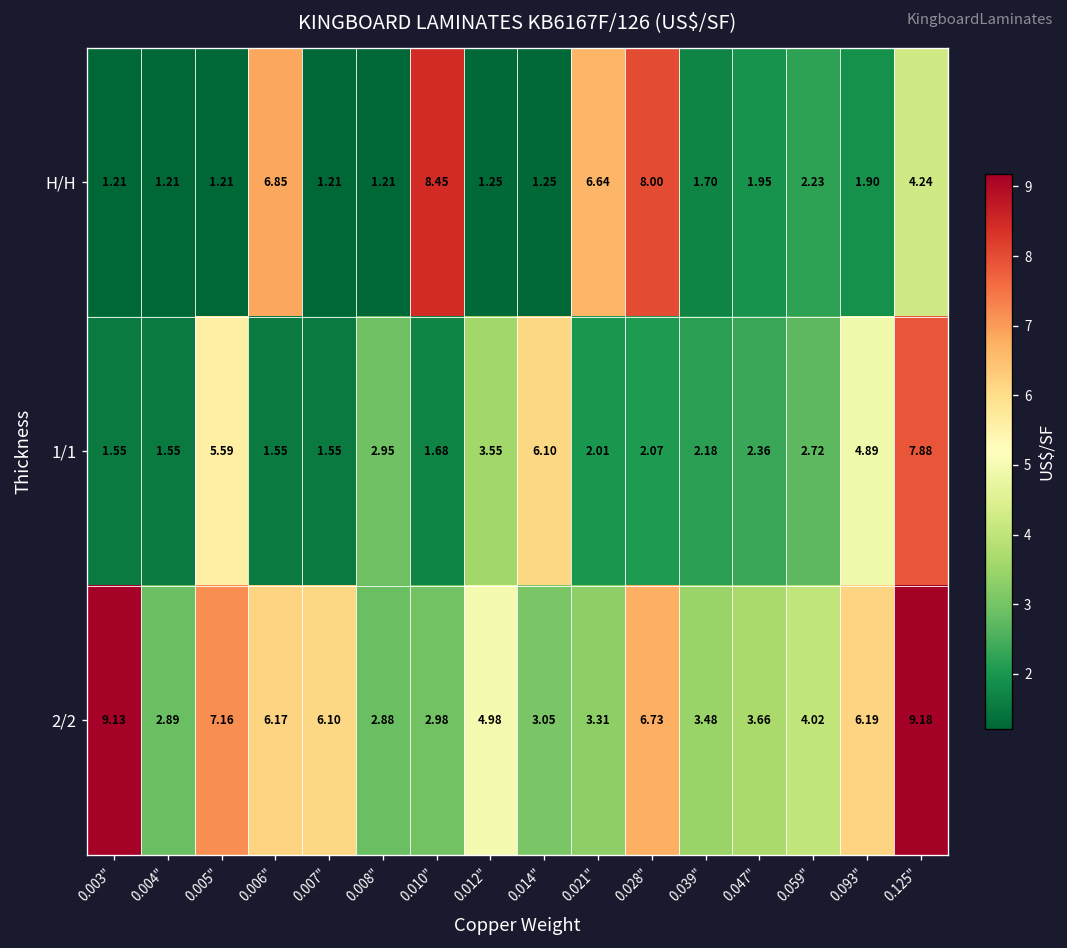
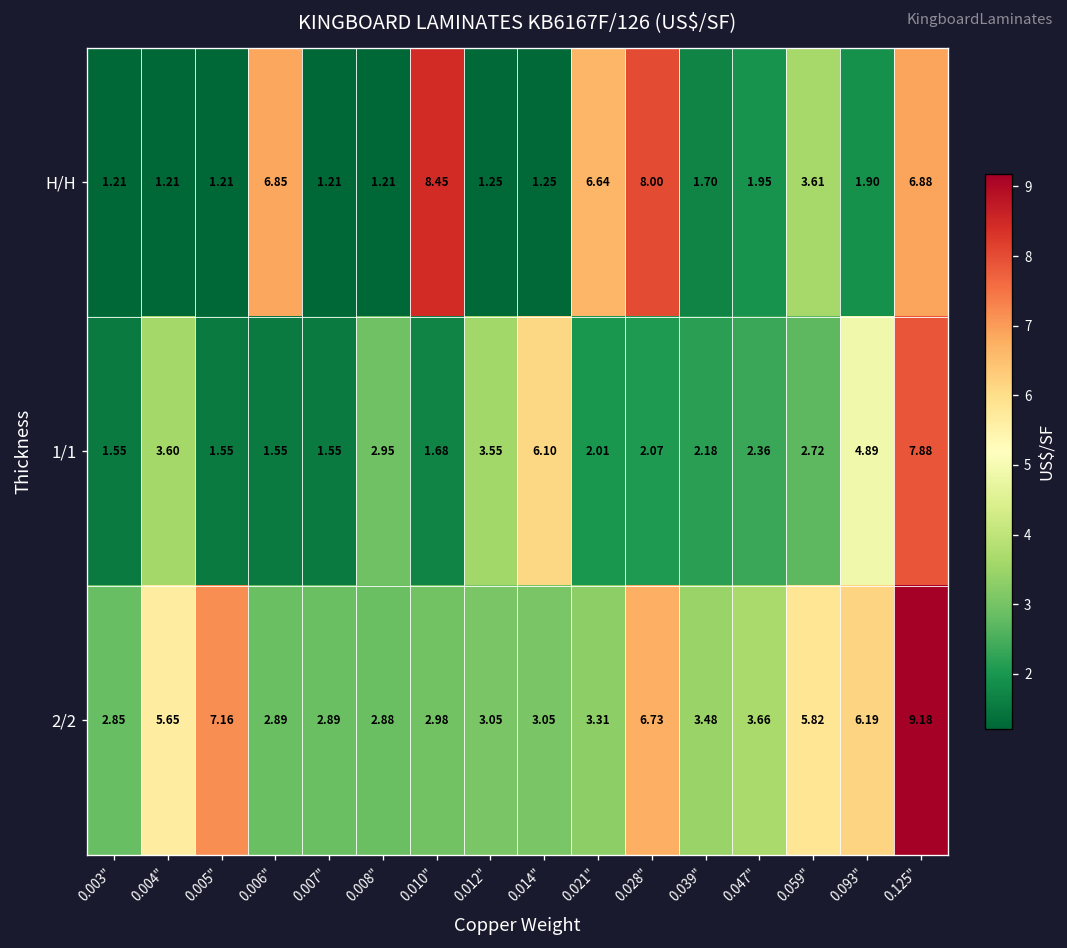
H/H, 0.059": 2.23 -> 3.61
H/H, 0.125": 4.24 -> 6.88
1/1, 0.004": 1.55 -> 3.60
1/1, 0.005": 5.59 -> 1.55
2/2, 0.003": 9.13 -> 2.85
2/2, 0.004": 2.89 -> 5.65
2/2, 0.006": 6.17 -> 2.89
2/2, 0.007": 6.10 -> 2.89
2/2, 0.012": 4.98 -> 3.05
2/2, 0.059": 4.02 -> 5.82
